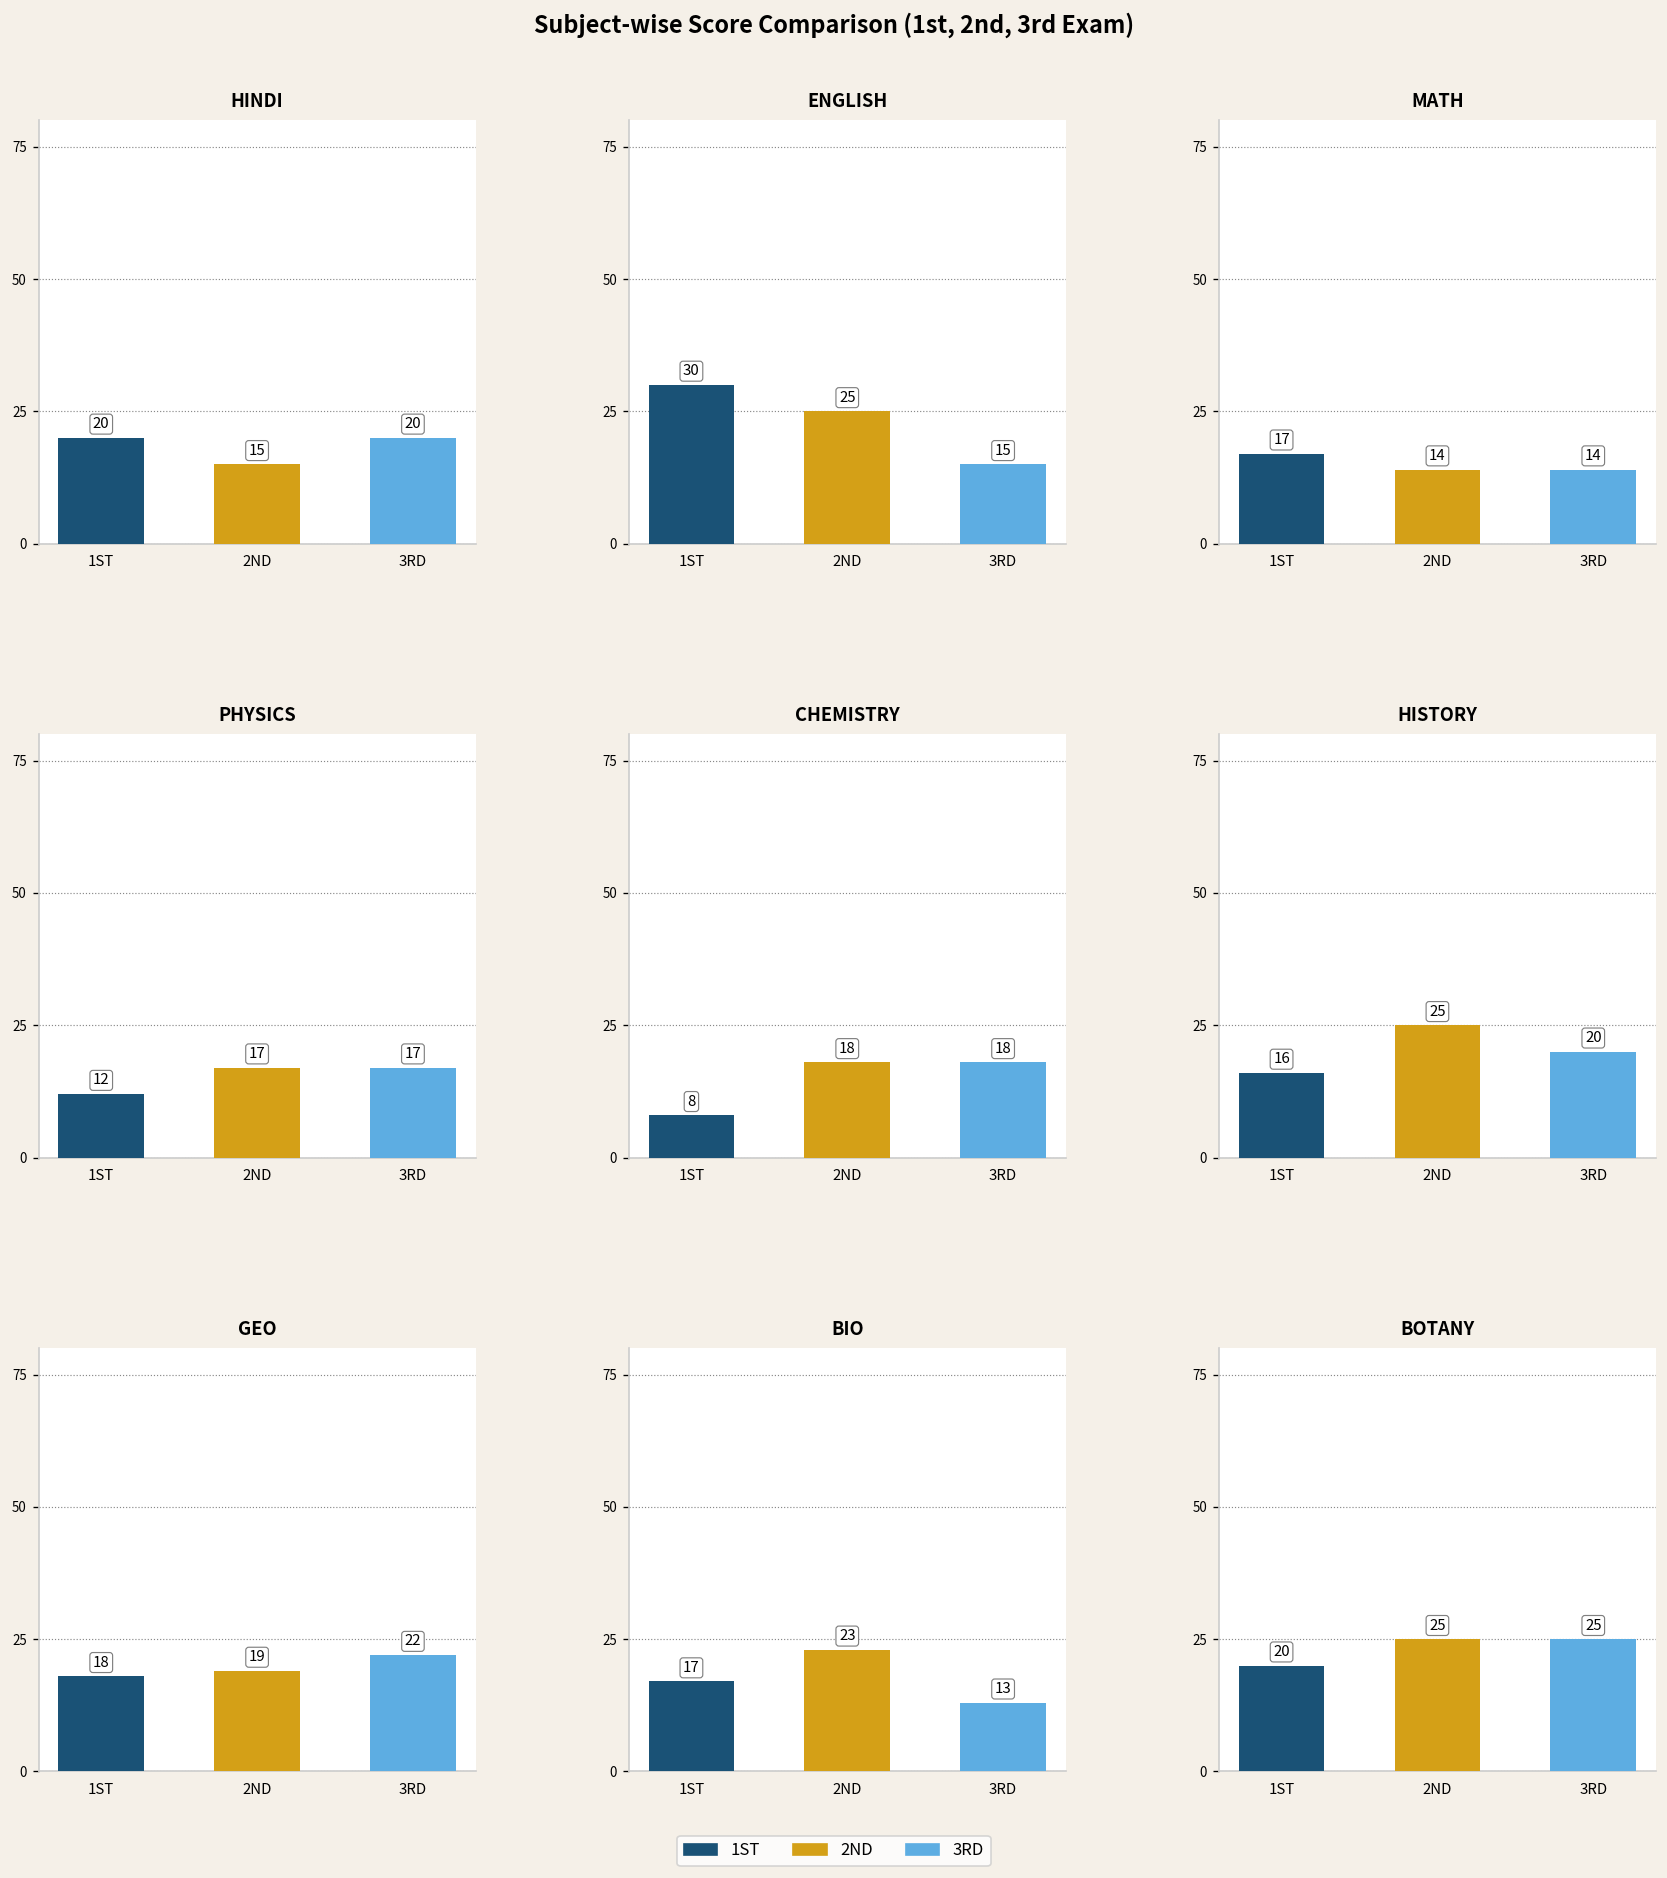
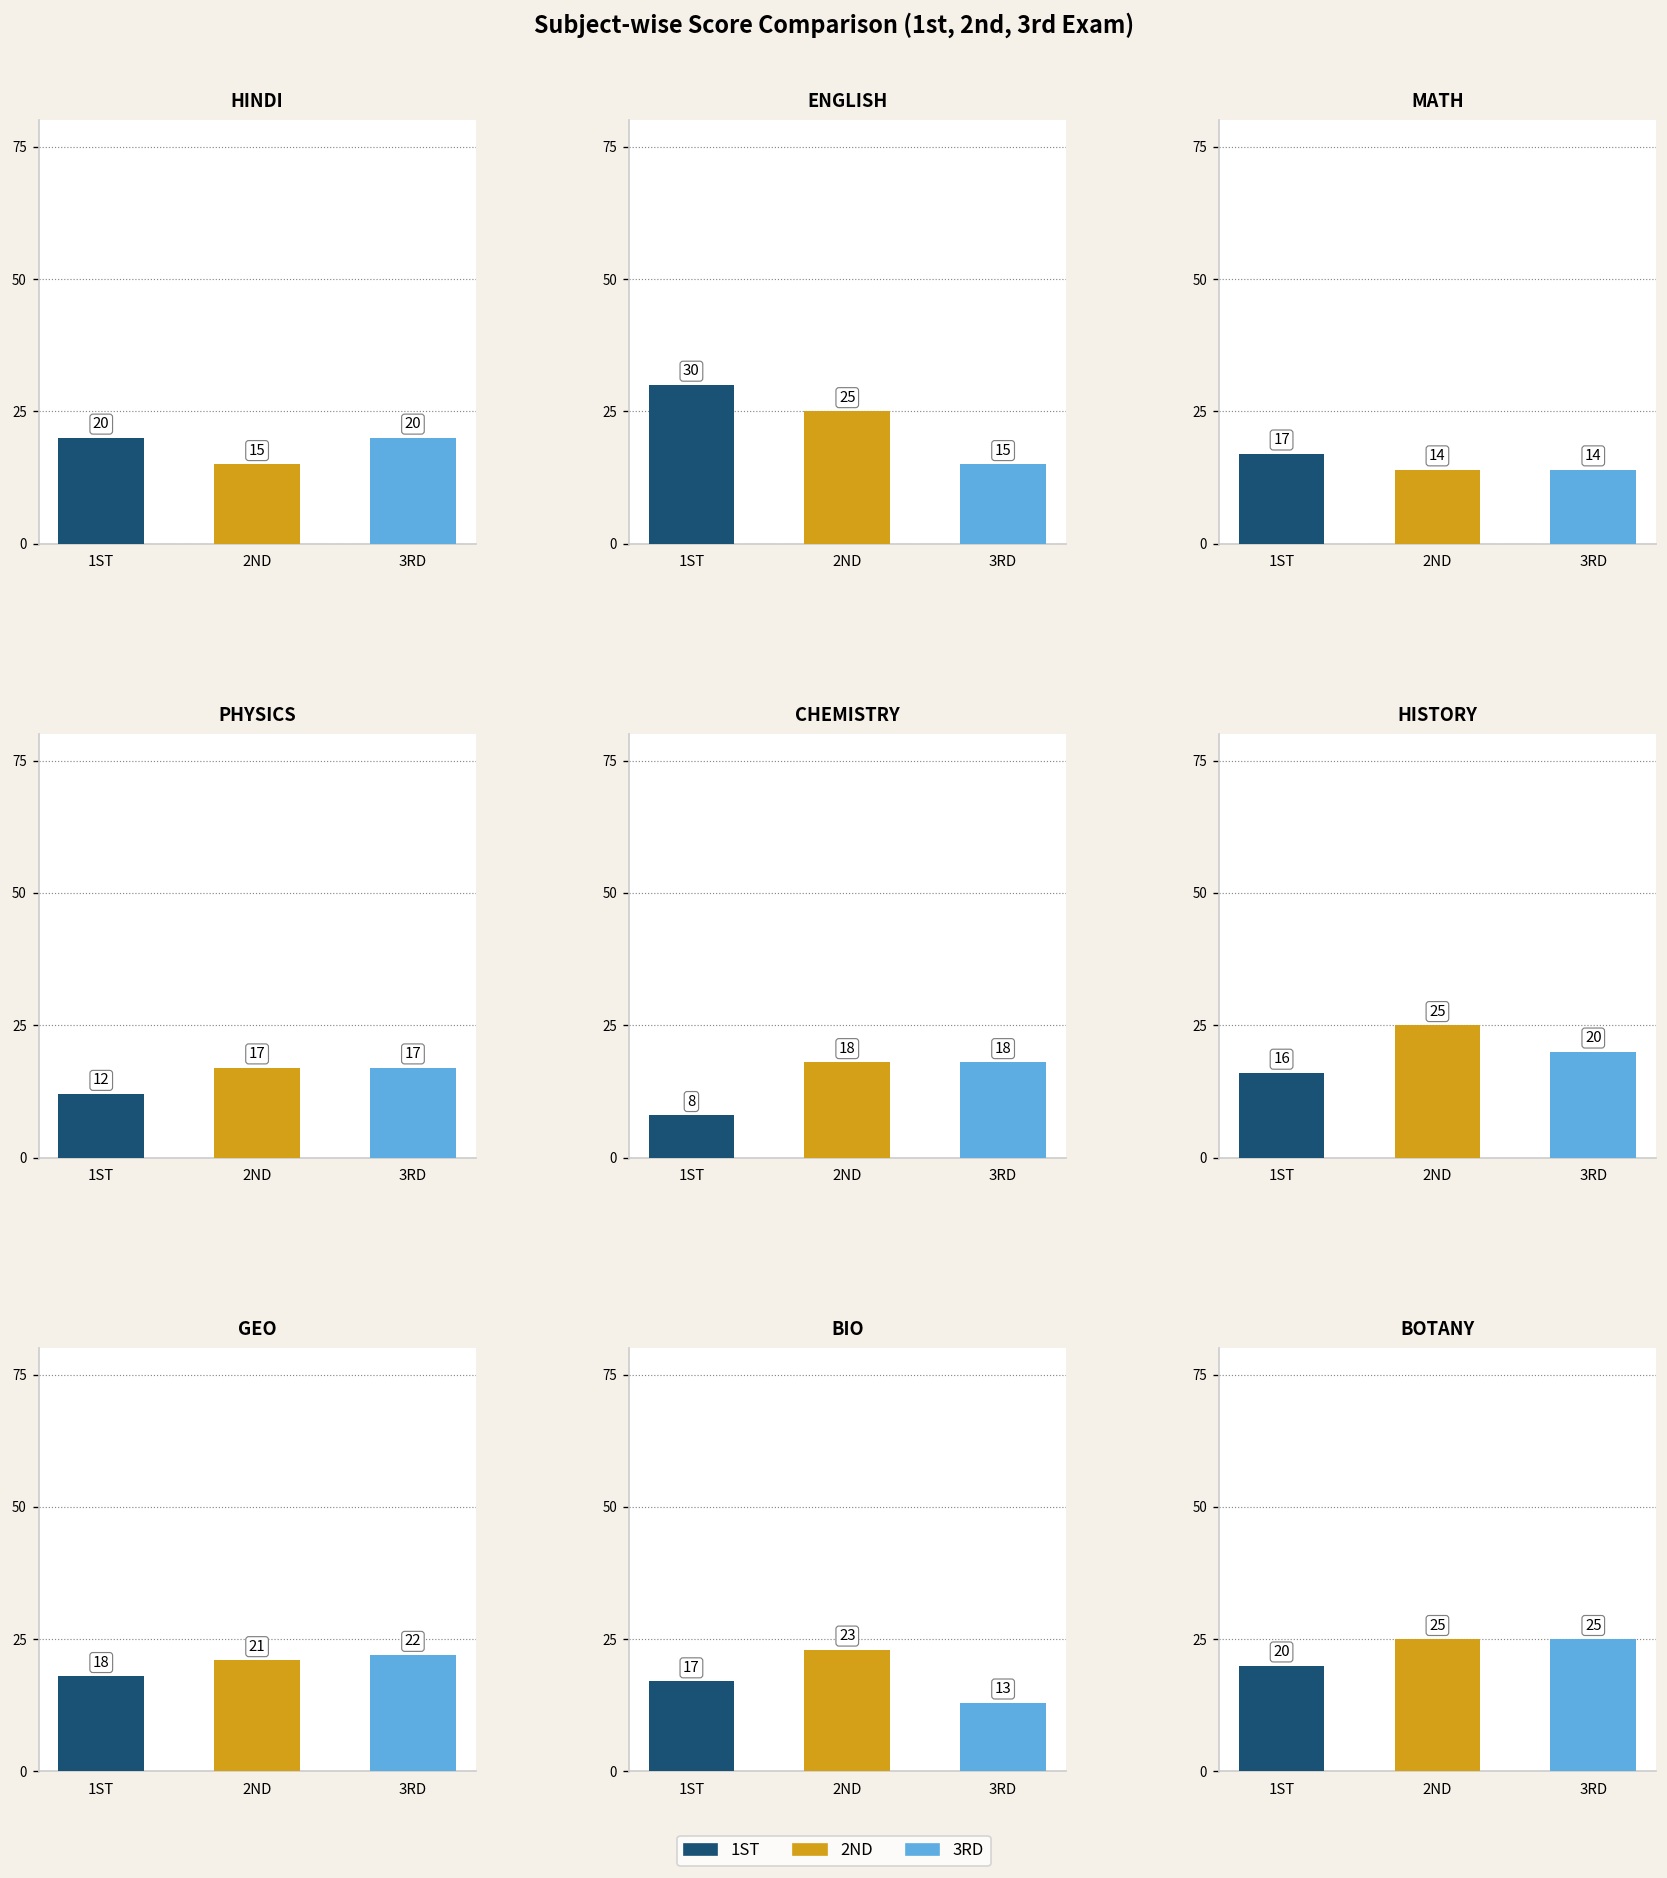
GEO, 2ND: 19 -> 21
